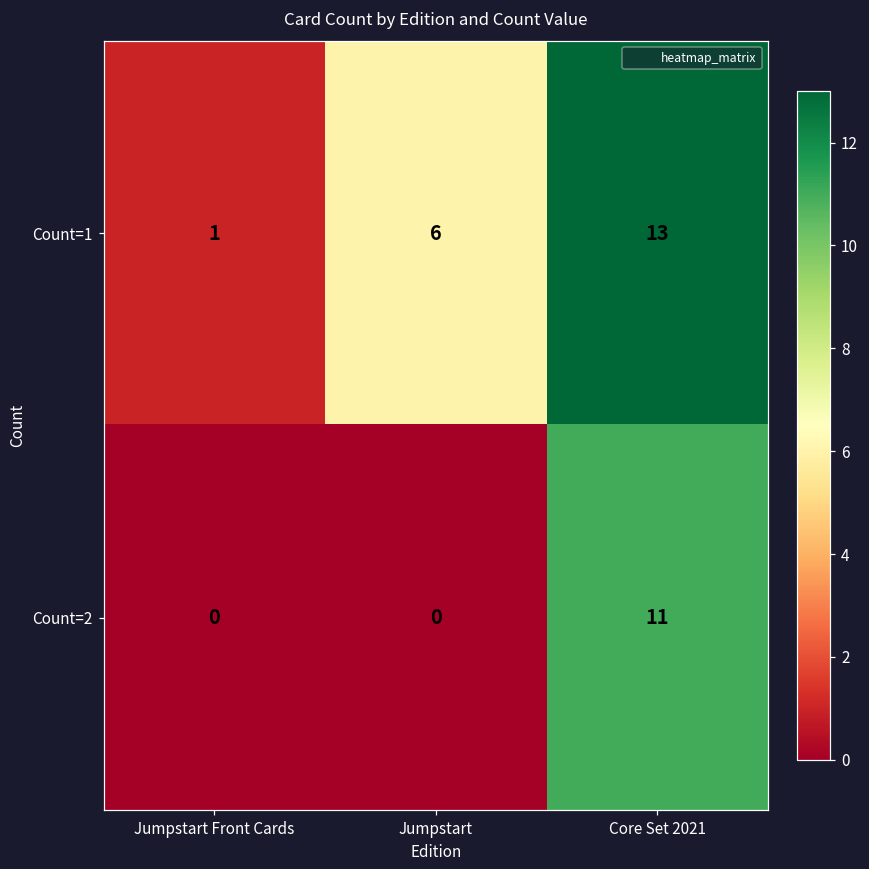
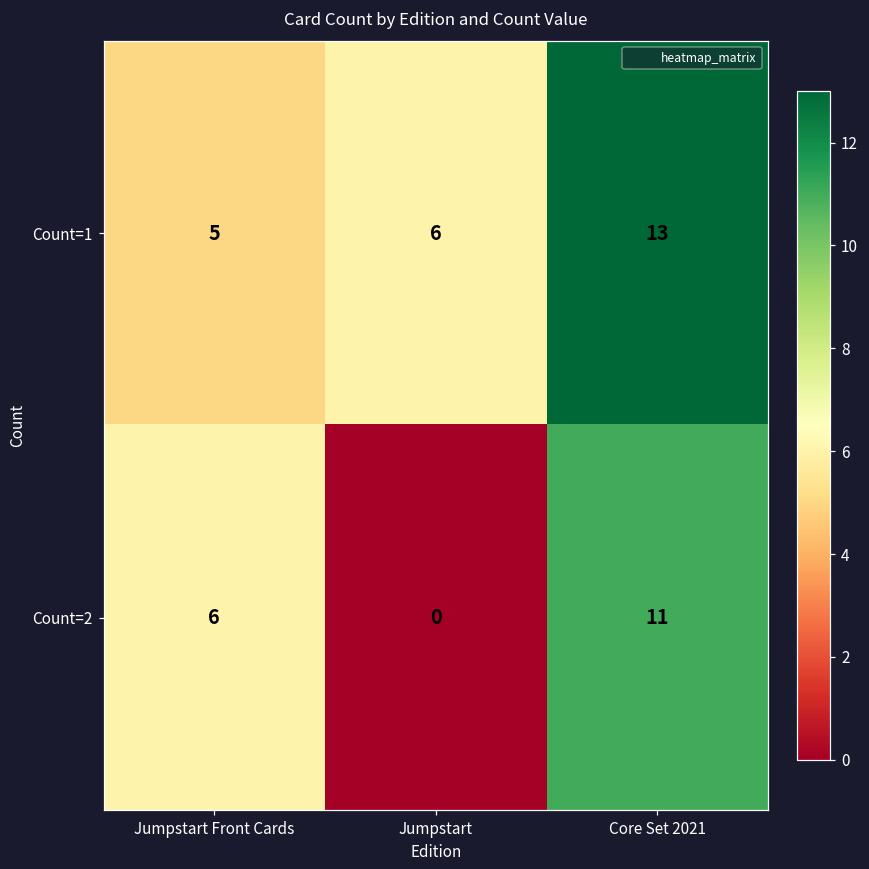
Count=1, Jumpstart Front Cards: 1 -> 5
Count=2, Jumpstart Front Cards: 0 -> 6
